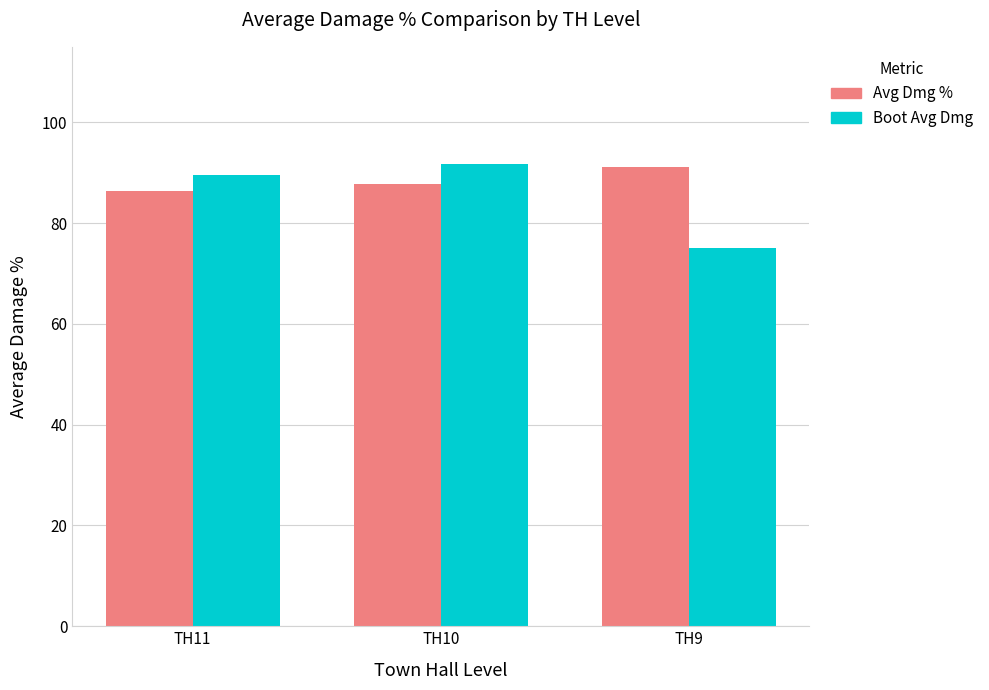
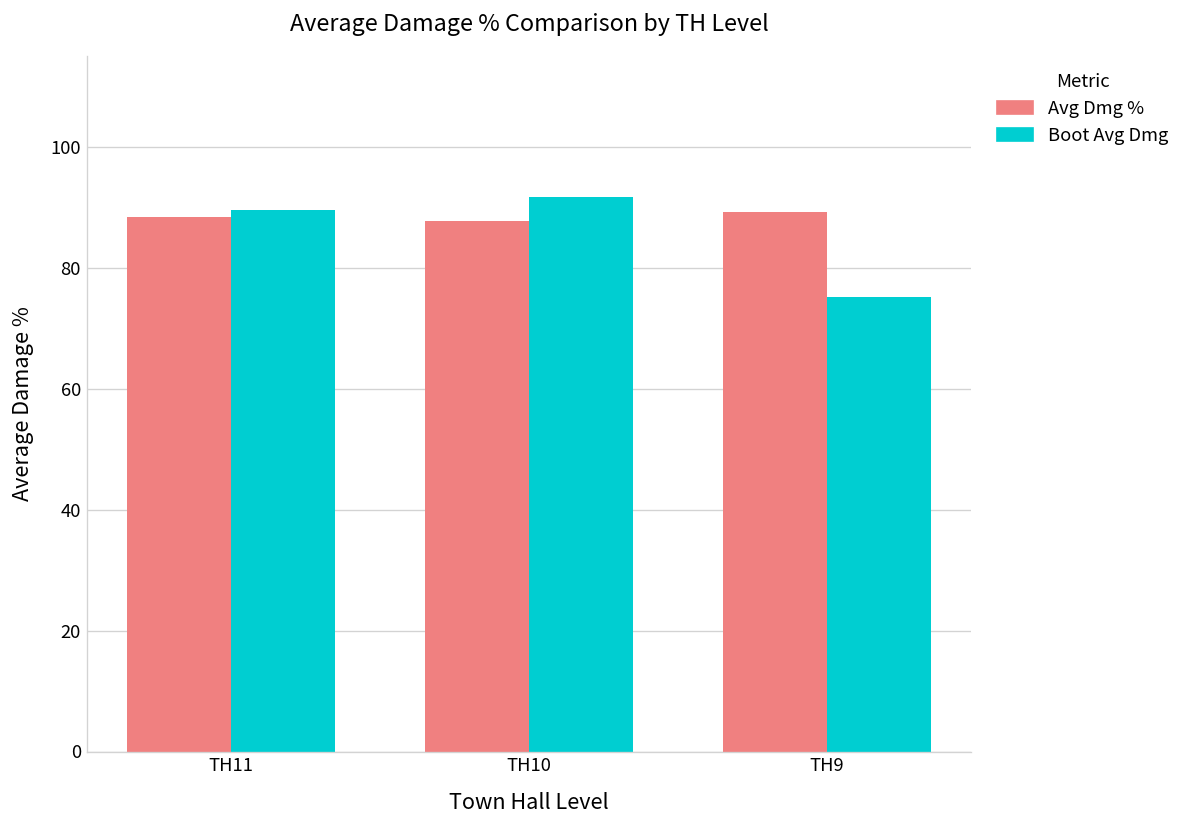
Avg Dmg %, TH11: 86 -> 88
Avg Dmg %, TH9: 91 -> 89
